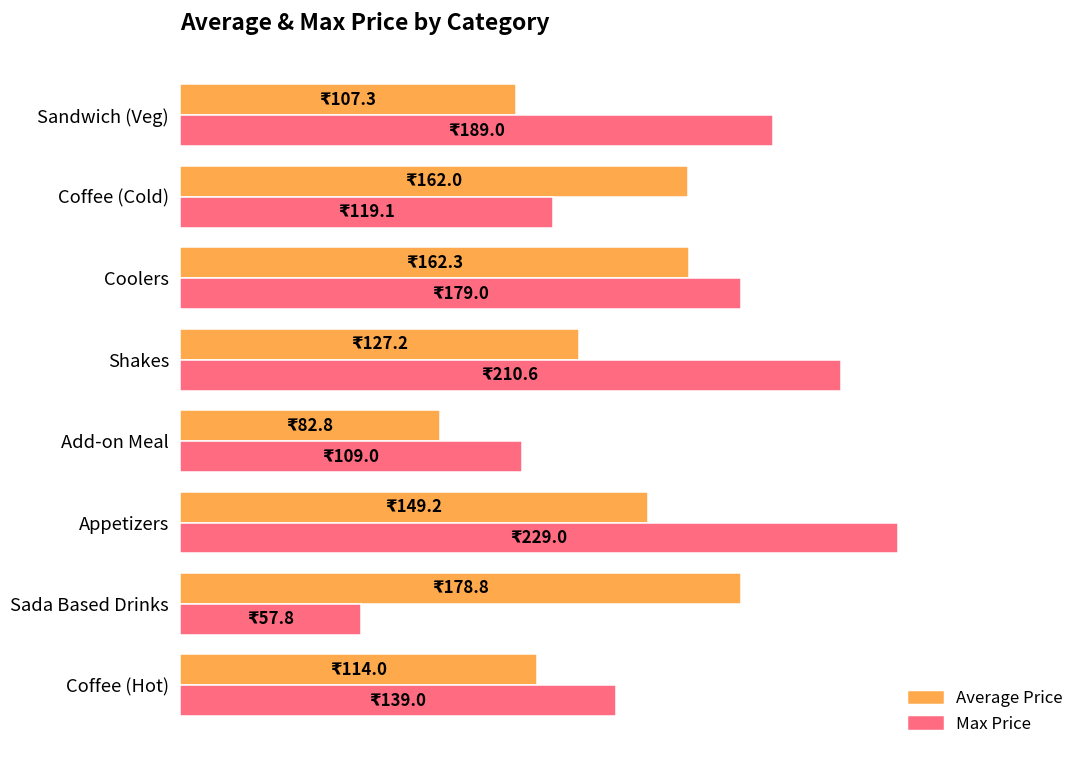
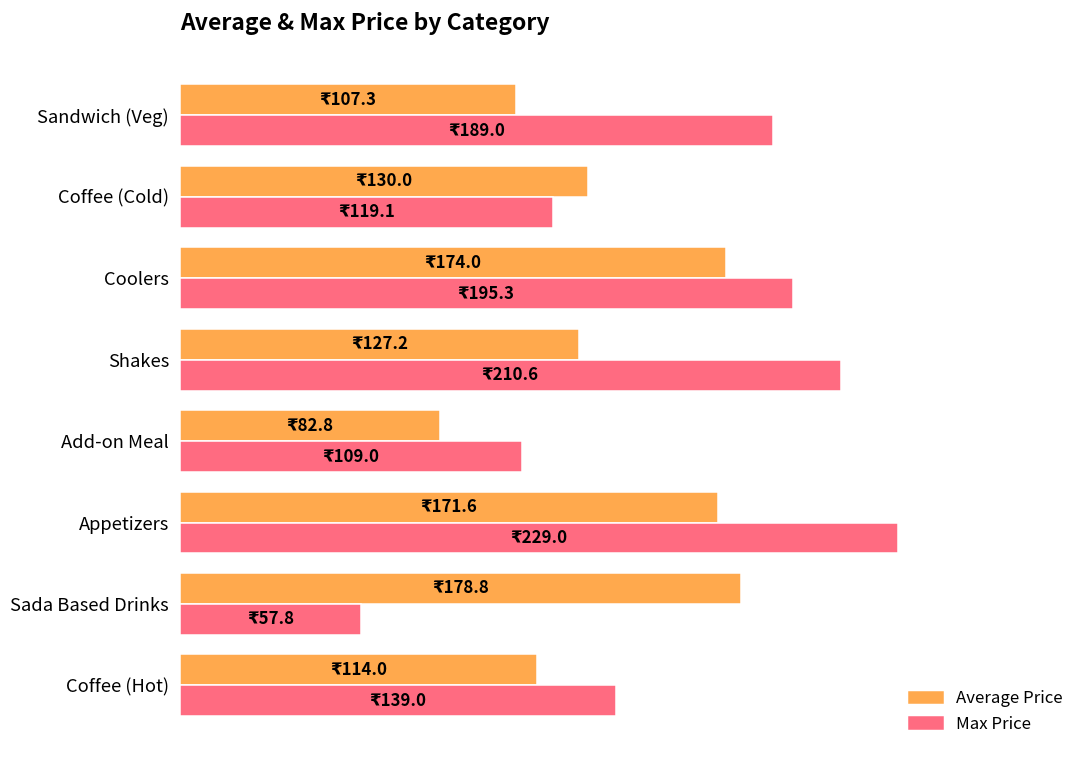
Average Price, Coffee (Cold): 162.0 -> 130.0
Average Price, Coolers: 162.3 -> 174.0
Max Price, Coolers: 179.0 -> 195.3
Average Price, Appetizers: 149.2 -> 171.6
